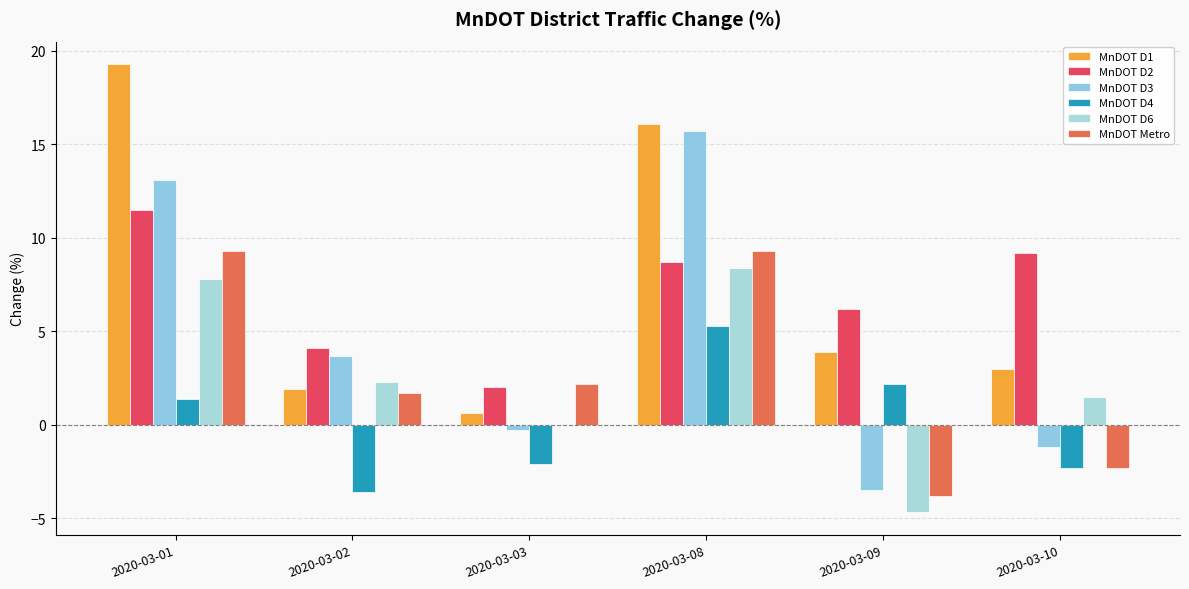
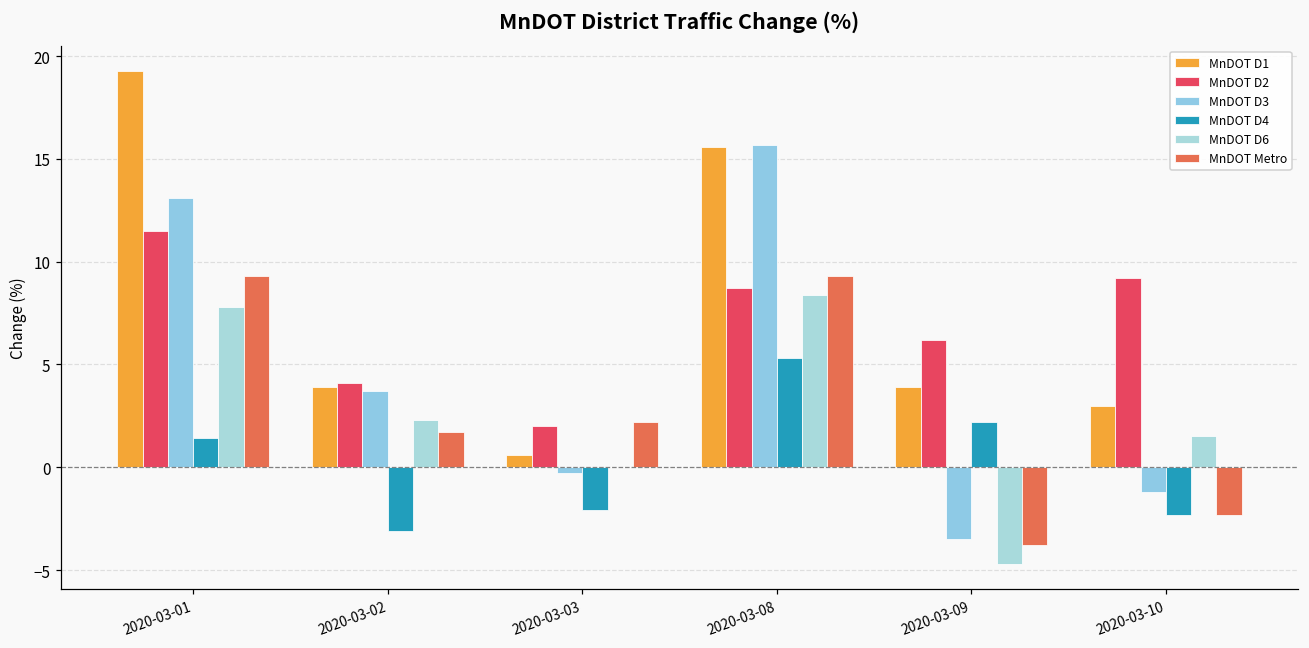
MnDOT D1, 2020-03-02: 1.9 -> 3.9
MnDOT D4, 2020-03-02: -3.6 -> -3.1
MnDOT D1, 2020-03-08: 16.1 -> 15.6
